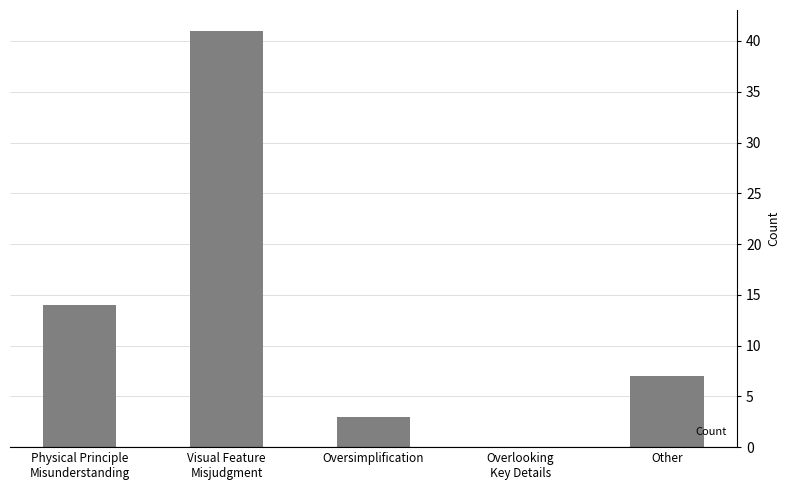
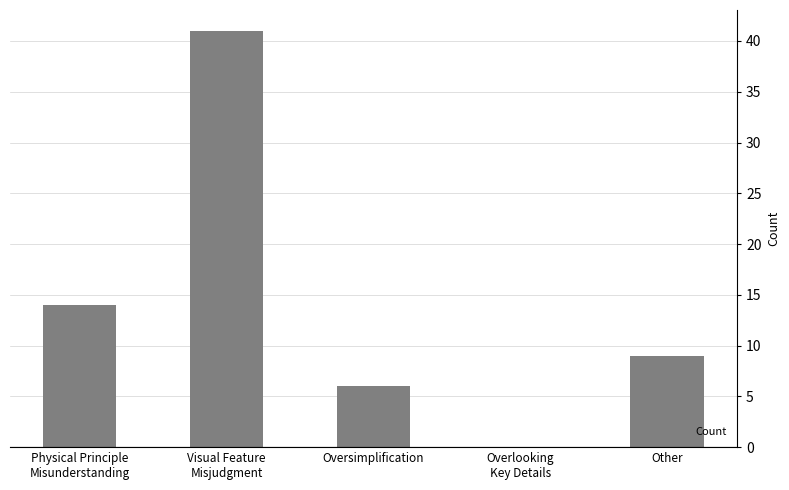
Oversimplification: 3 -> 6
Other: 7 -> 9
